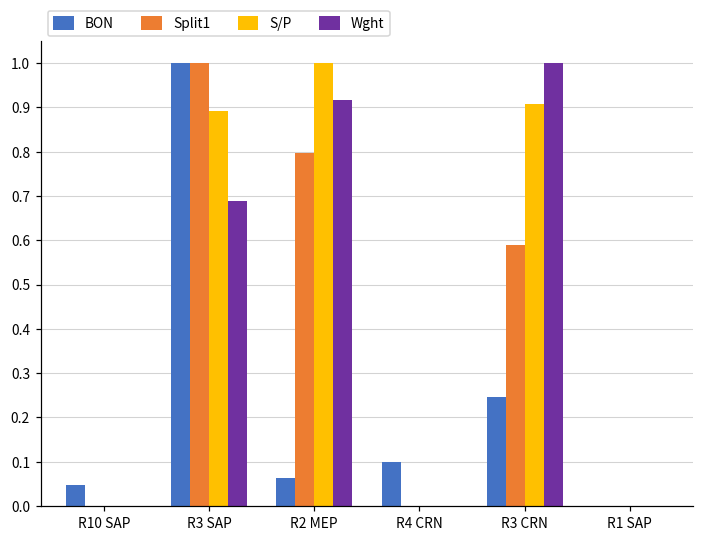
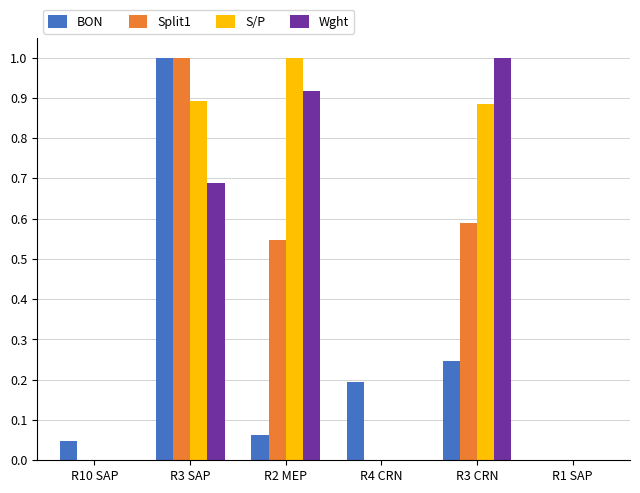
Split1, R2 MEP: 0.80 -> 0.55
BON, R4 CRN: 0.10 -> 0.20
S/P, R3 CRN: 0.91 -> 0.88
